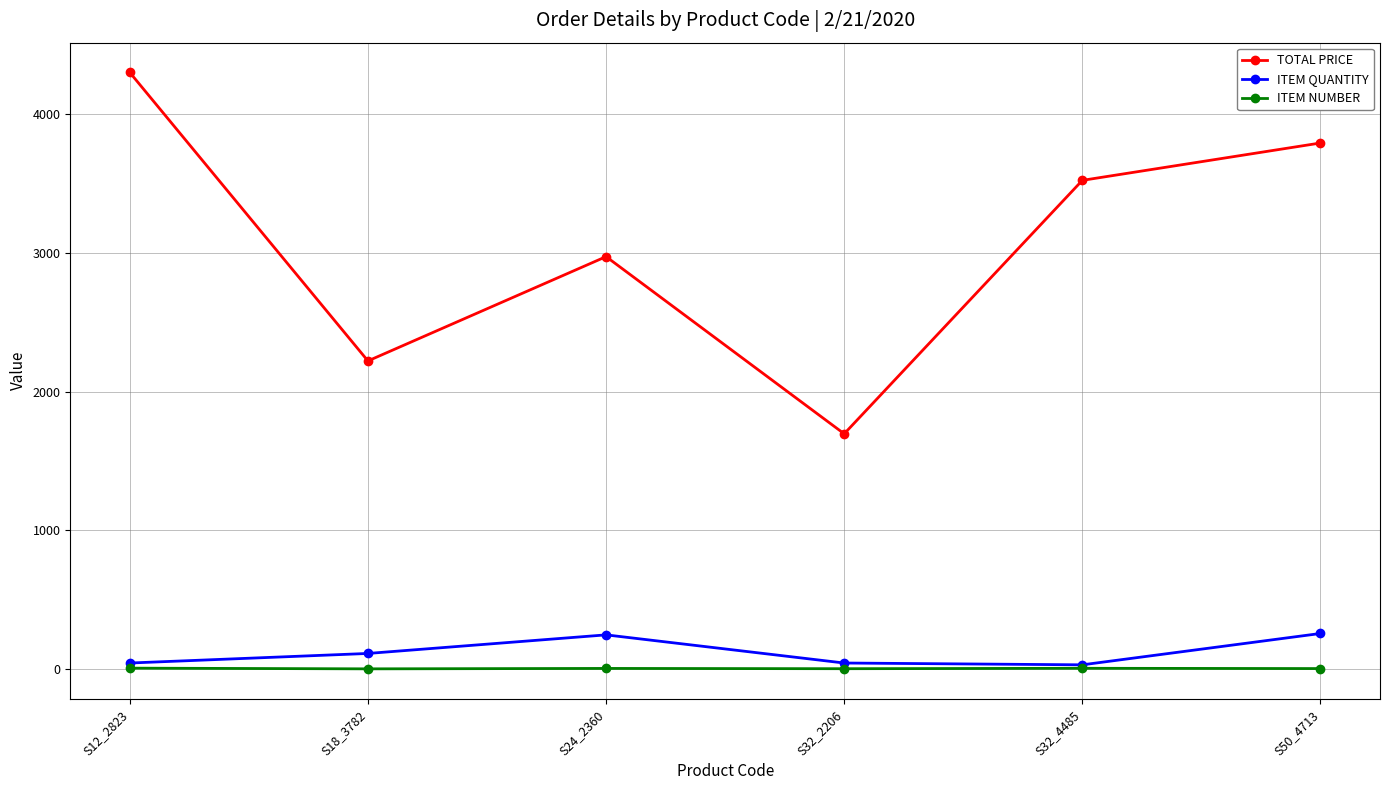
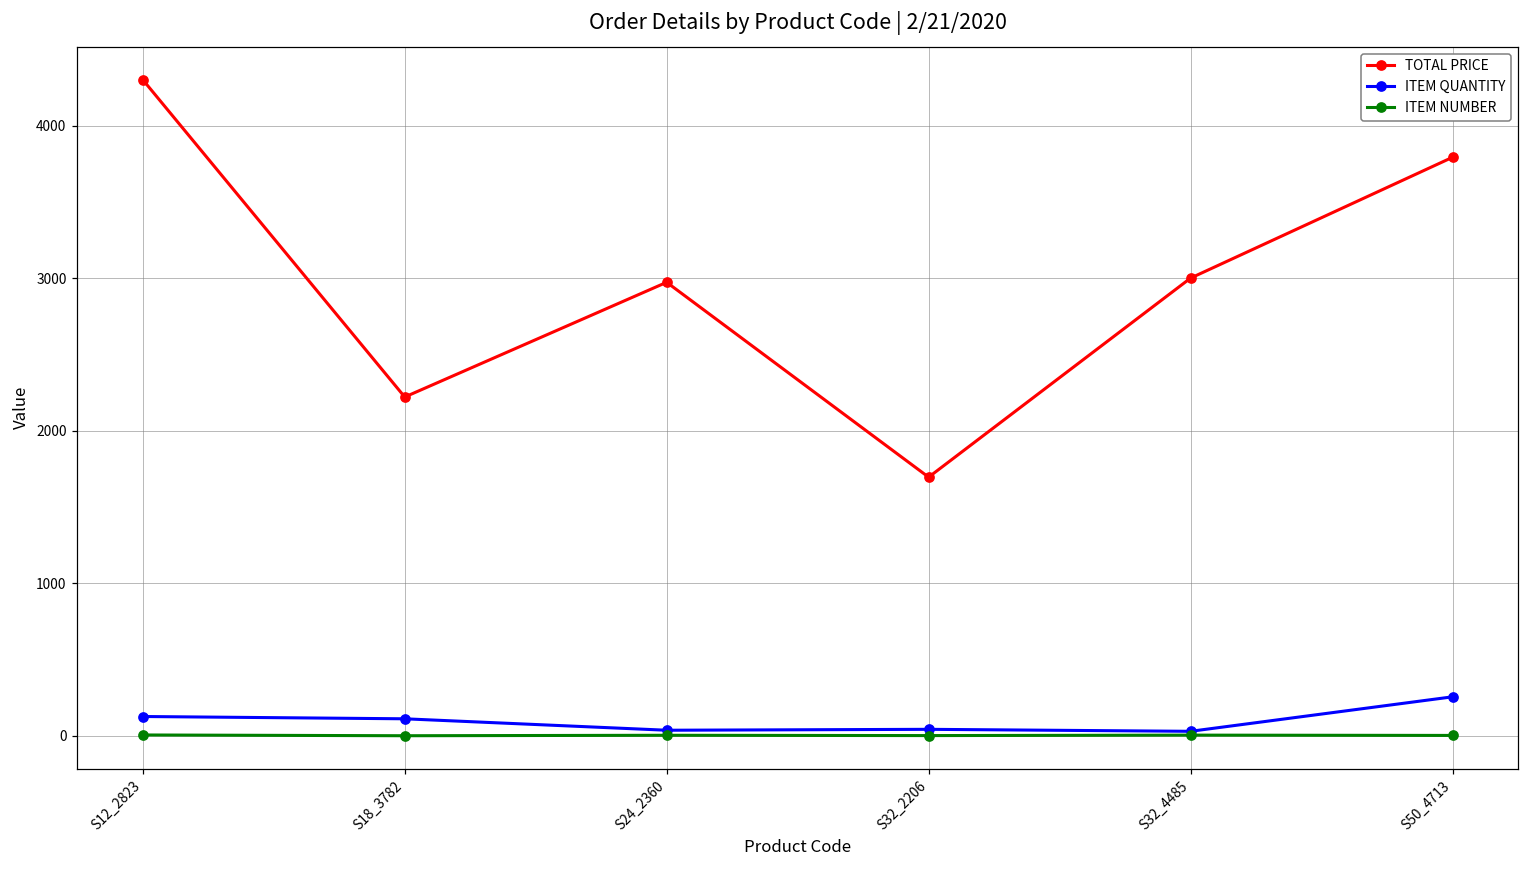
ITEM QUANTITY, S12_2823: 40 -> 130
ITEM QUANTITY, S24_2360: 250 -> 40
TOTAL PRICE, S32_4485: 3520 -> 3000
